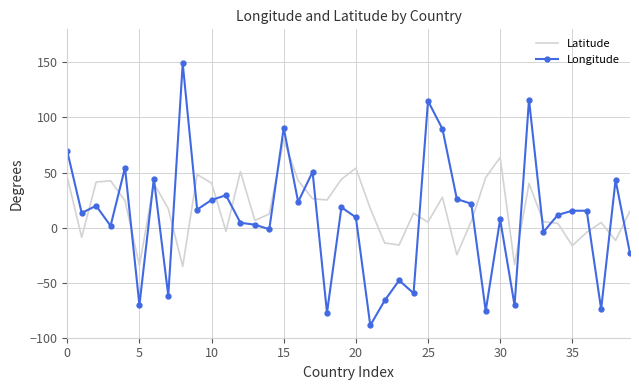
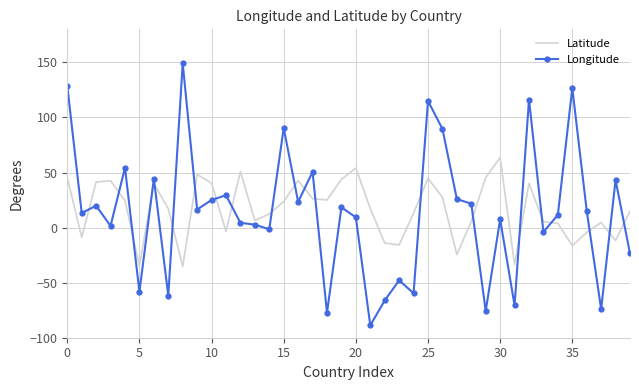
Longitude, 0: 69 -> 129
Longitude, 5: -70 -> -58
Latitude, 15: 80 -> 24
Latitude, 25: 5 -> 45
Longitude, 35: 15 -> 127
